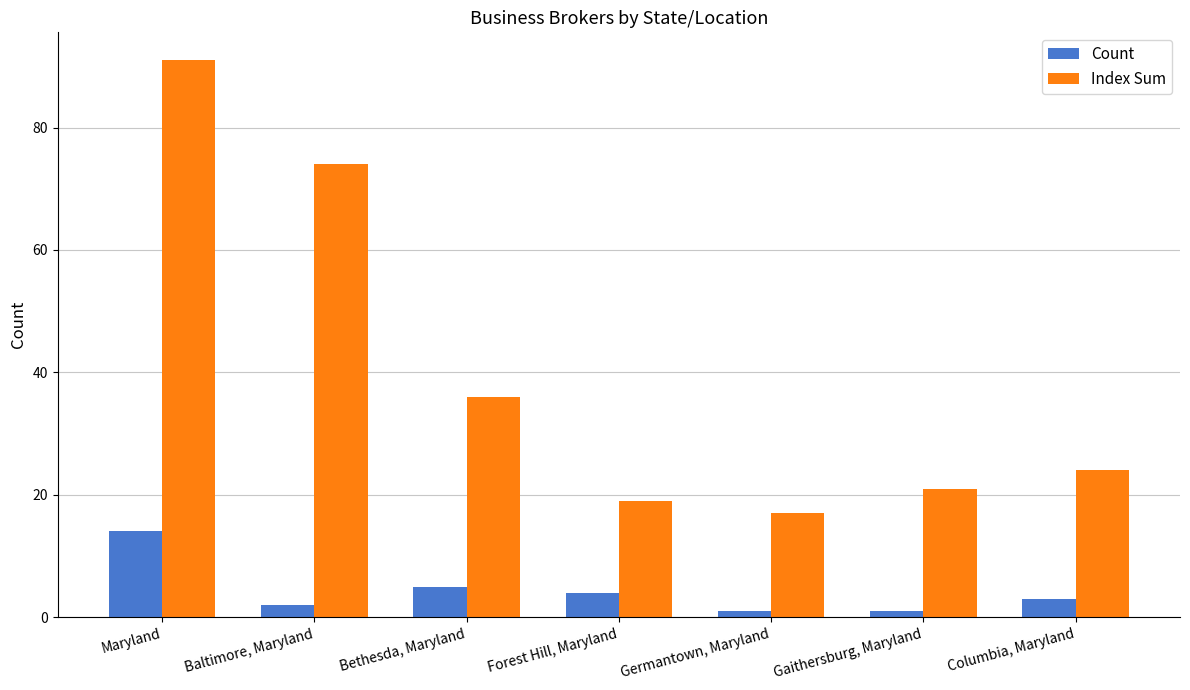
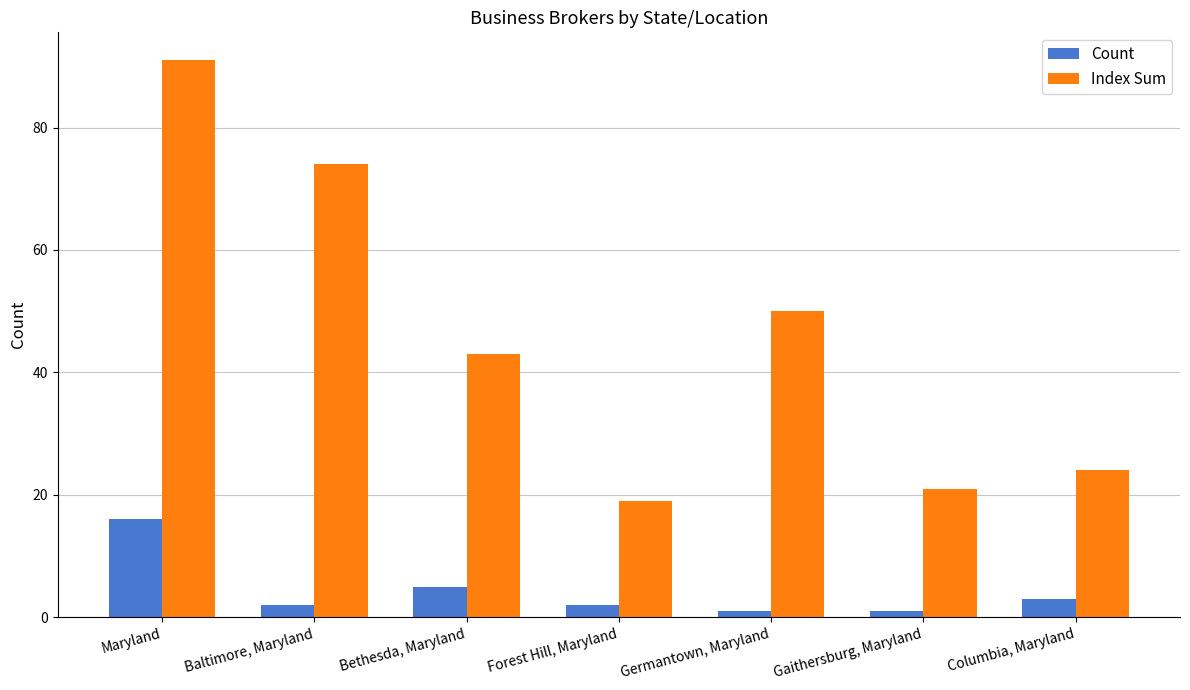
Count, Maryland: 14 -> 16
Index Sum, Bethesda, Maryland: 36 -> 43
Count, Forest Hill, Maryland: 4 -> 2
Index Sum, Germantown, Maryland: 17 -> 50
